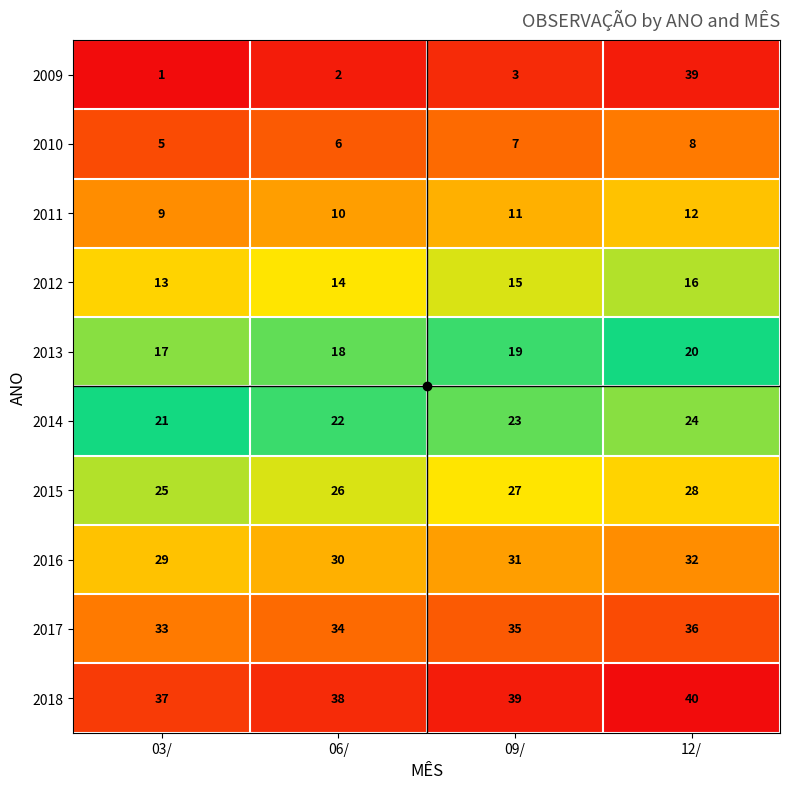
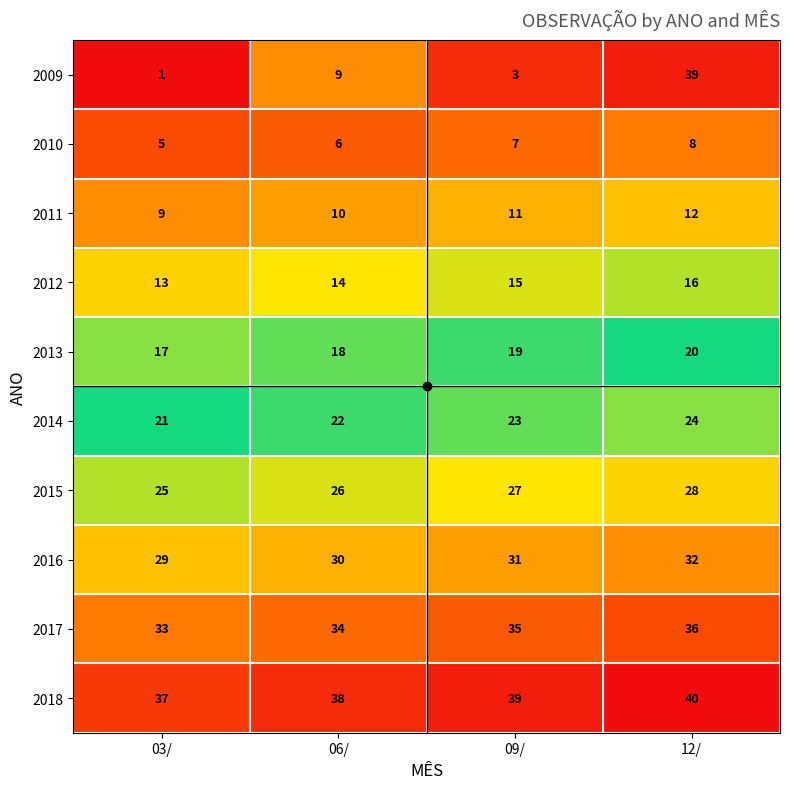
2009, 06/: 2 -> 9
